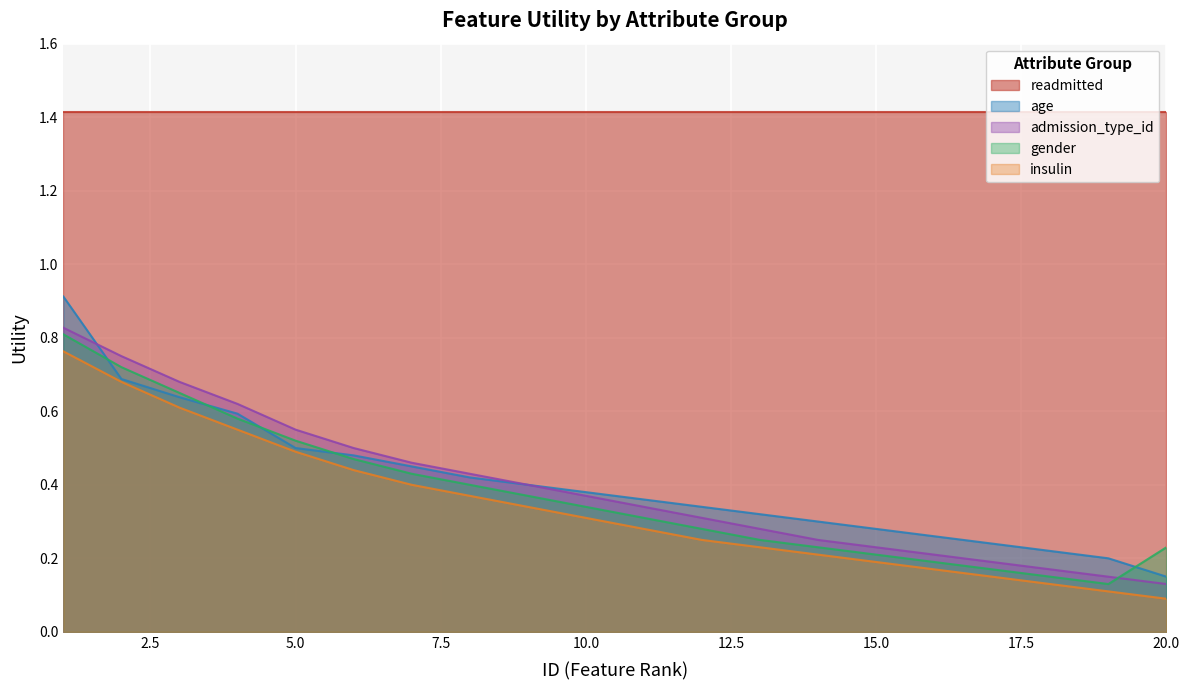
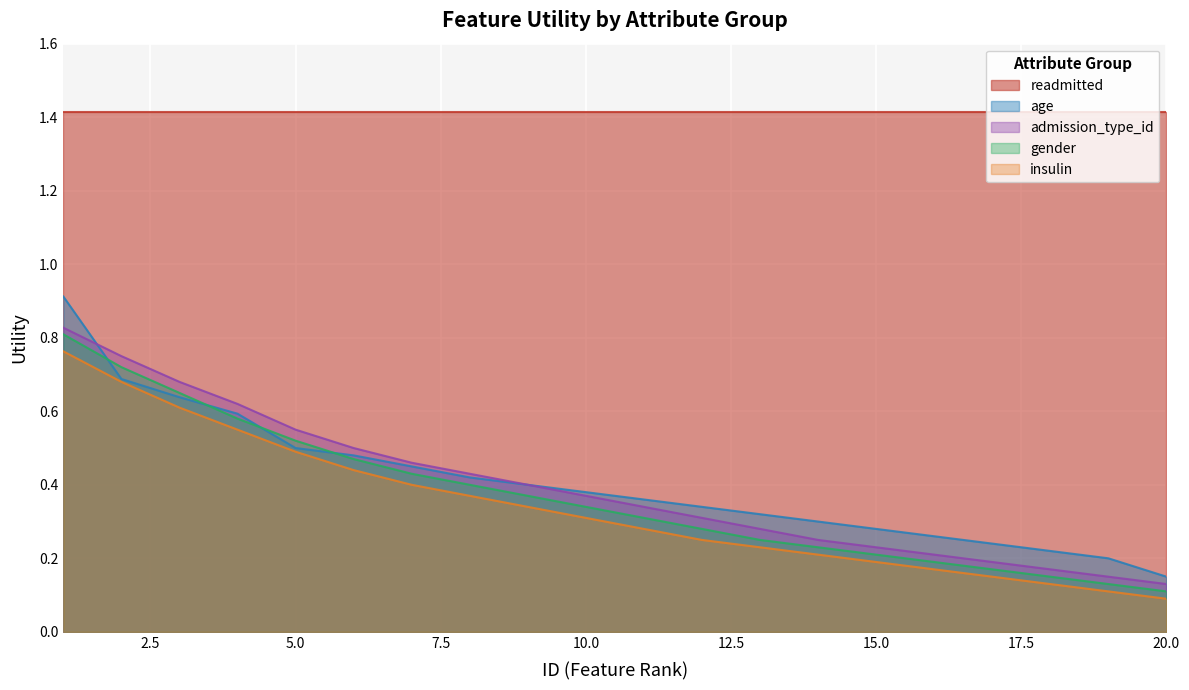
gender, 20.0: 0.23 -> 0.11
